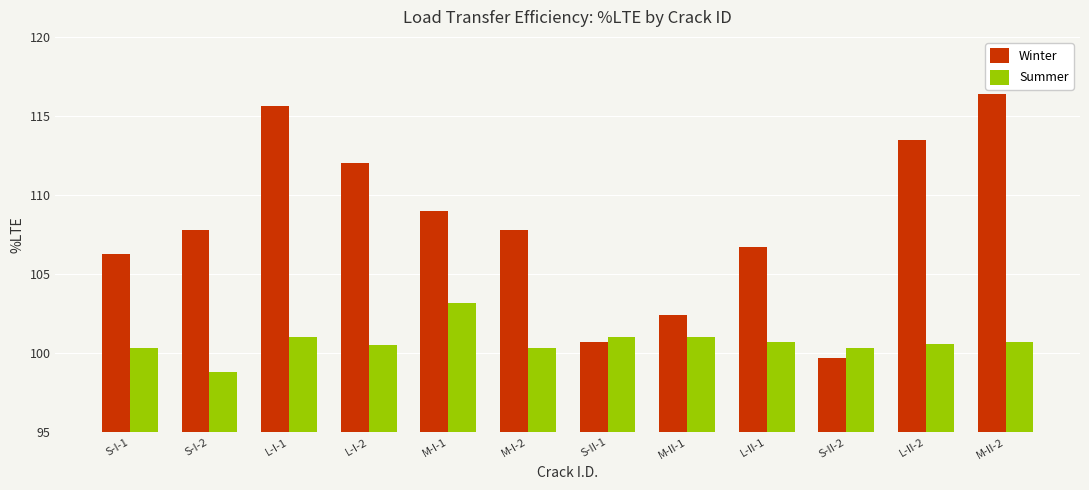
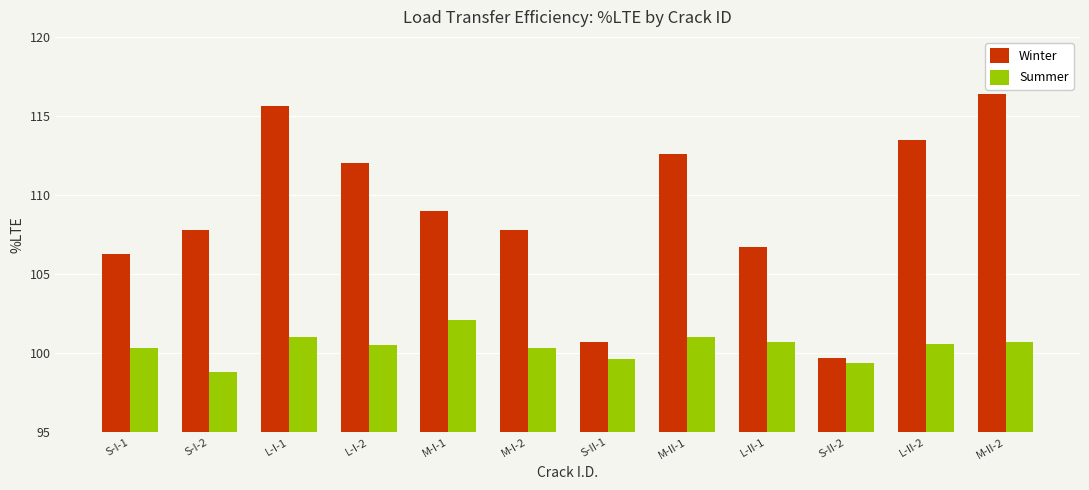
Summer, M-I-1: 103.2 -> 102.1
Summer, S-II-1: 101.0 -> 99.6
Winter, M-II-1: 102.4 -> 112.6
Summer, S-II-2: 100.3 -> 99.4
